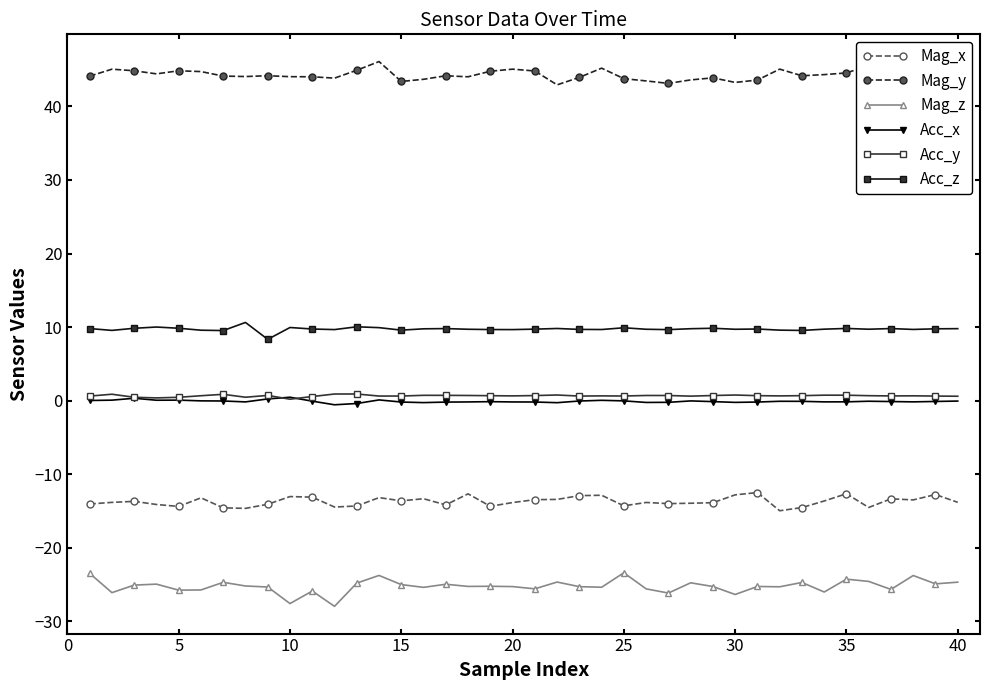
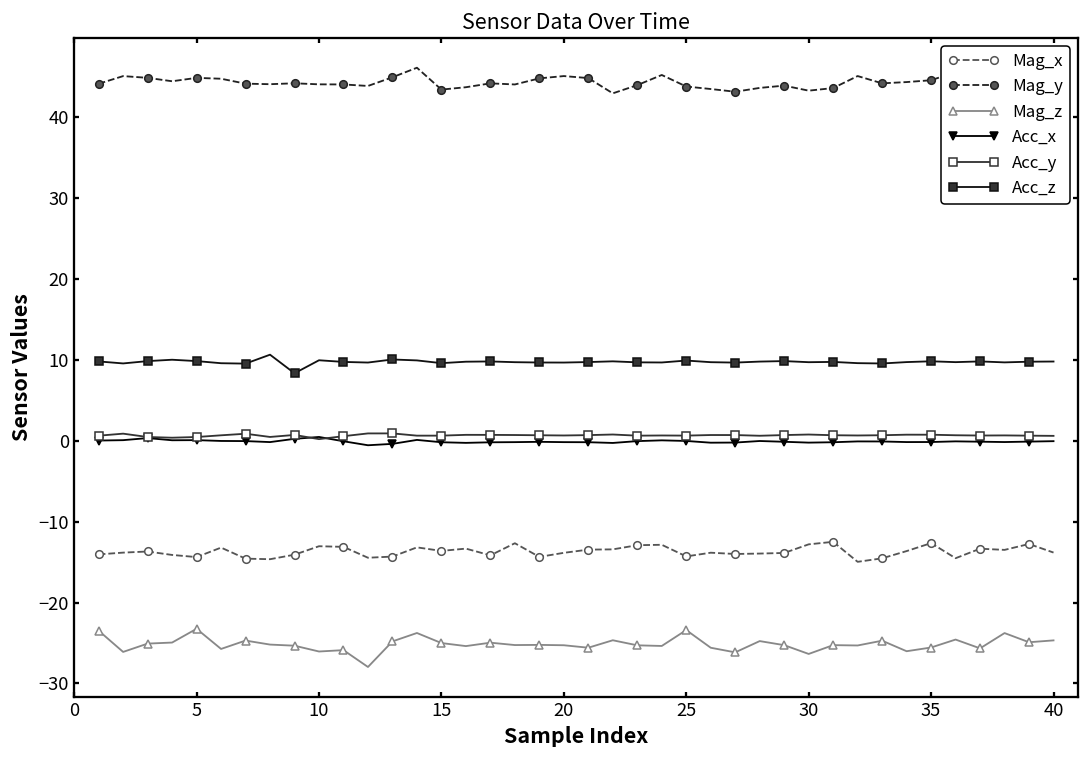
Mag_z, 5: -26 -> -23
Mag_z, 10: -28 -> -26
Mag_z, 35: -24 -> -26
